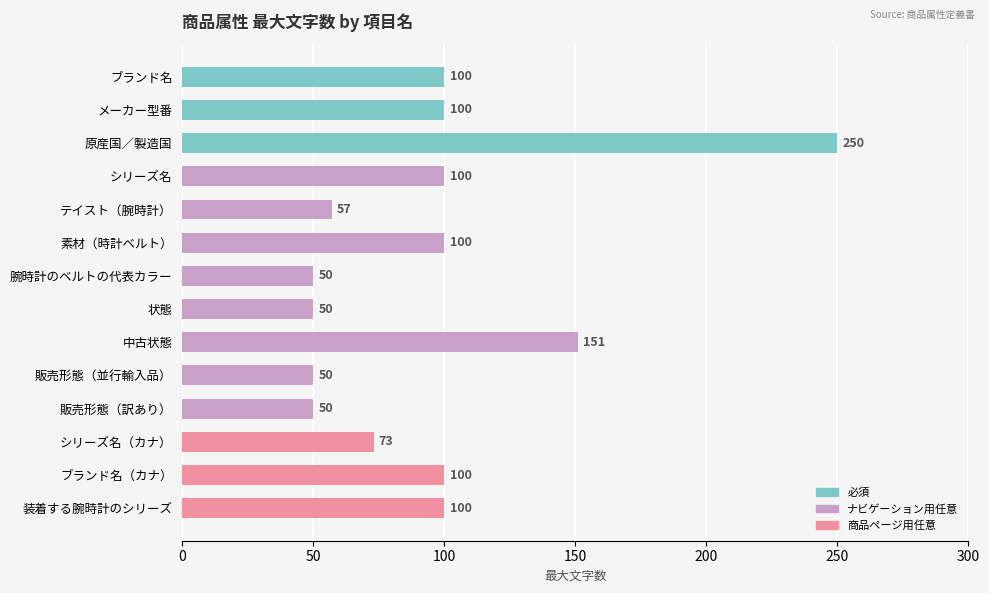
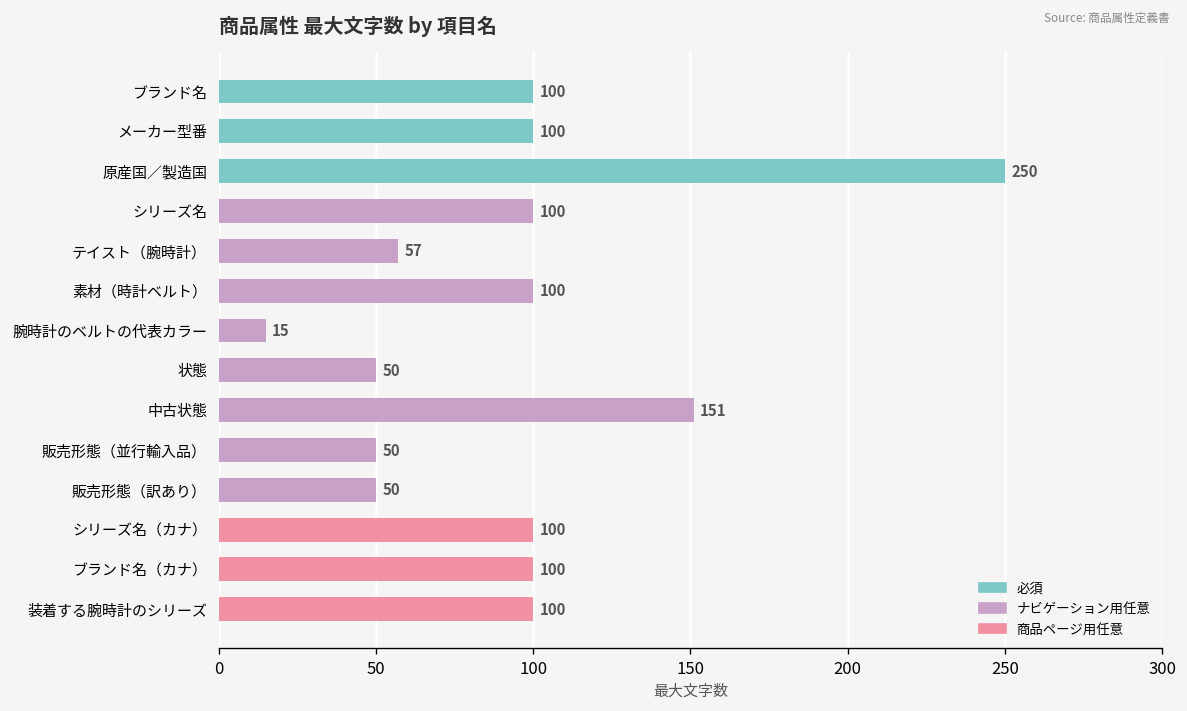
腕時計のベルトの代表カラー: 50 -> 15
シリーズ名（カナ）: 73 -> 100
